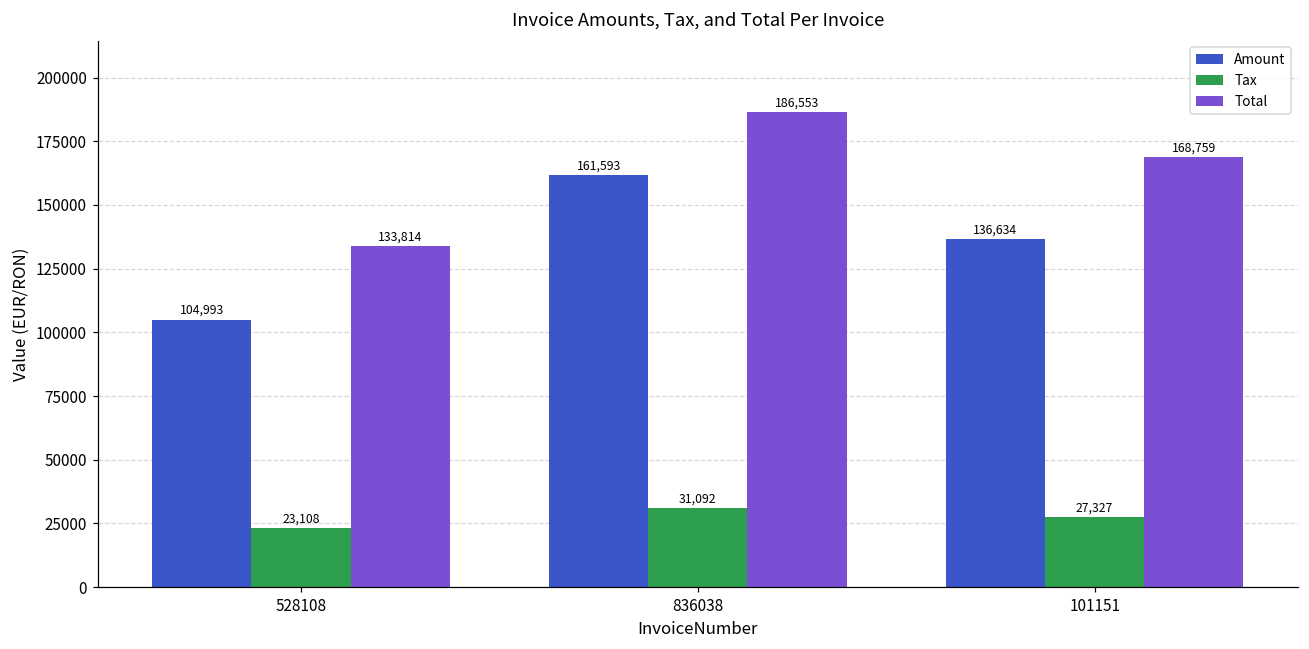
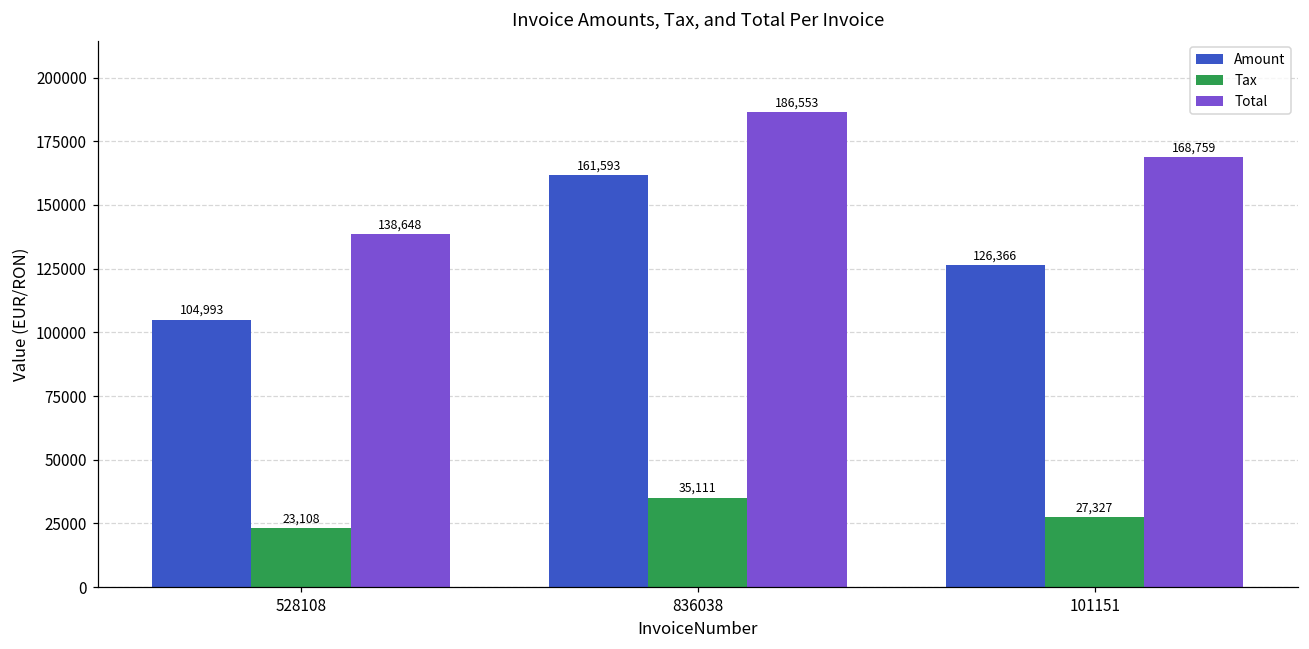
Total, 528108: 133,814 -> 138,648
Tax, 836038: 31,092 -> 35,111
Amount, 101151: 136,634 -> 126,366
